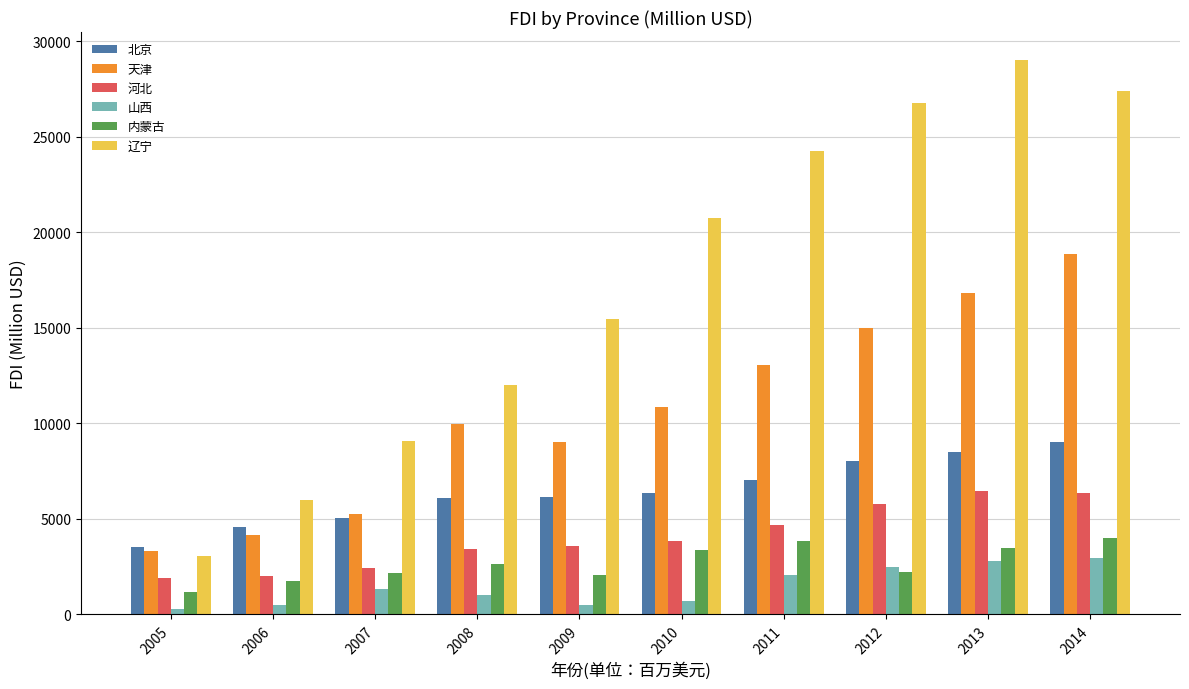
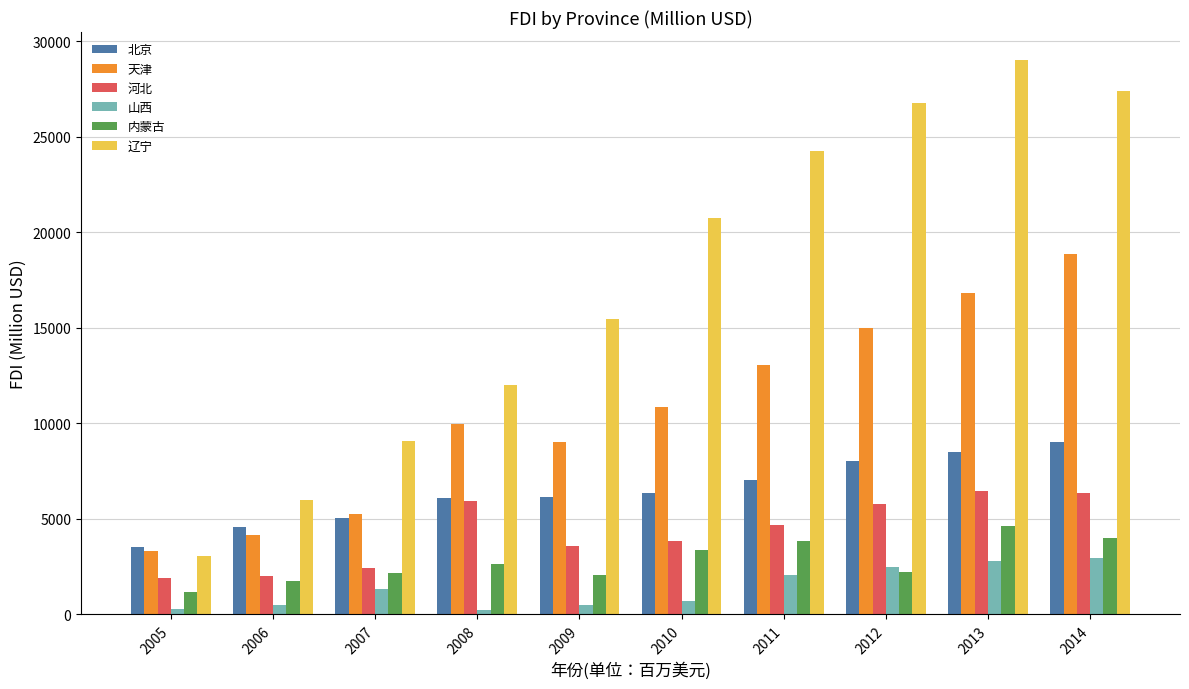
河北, 2008: 3400 -> 5900
山西, 2008: 1000 -> 200
内蒙古, 2013: 3500 -> 4600
